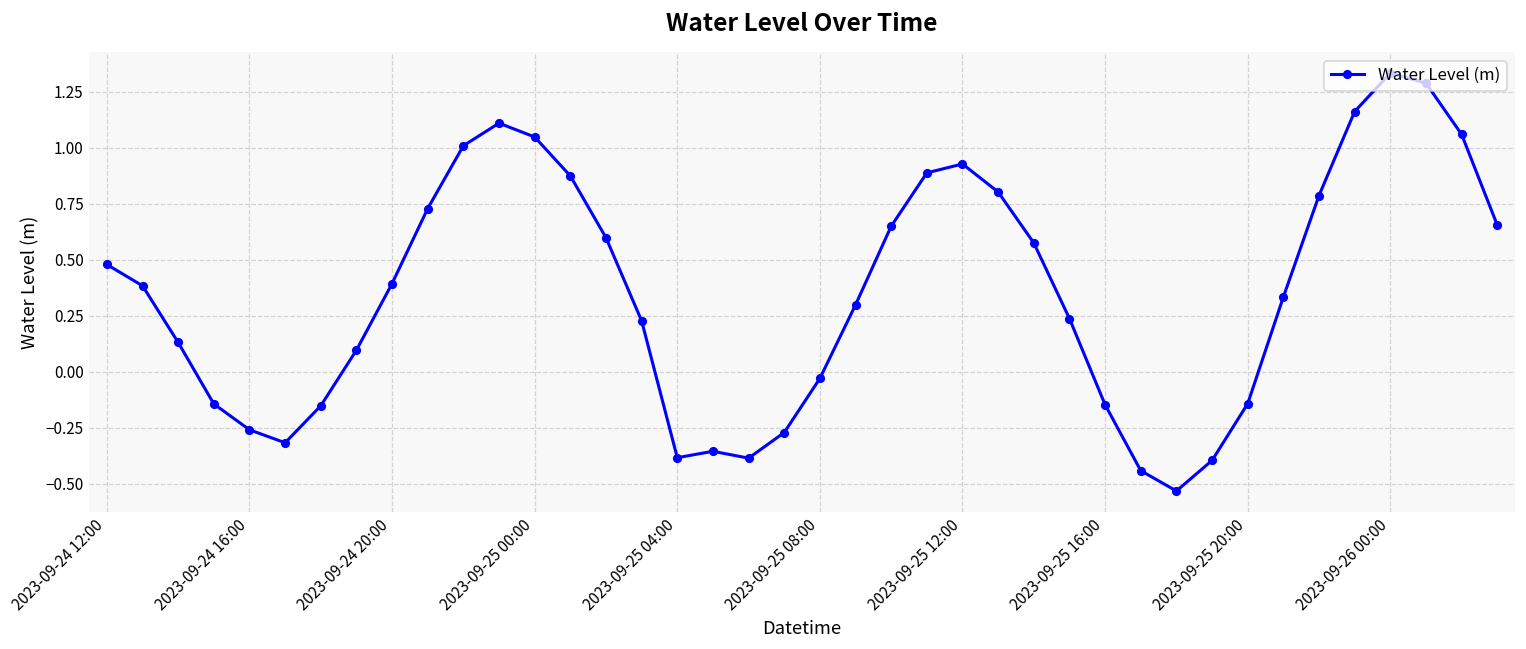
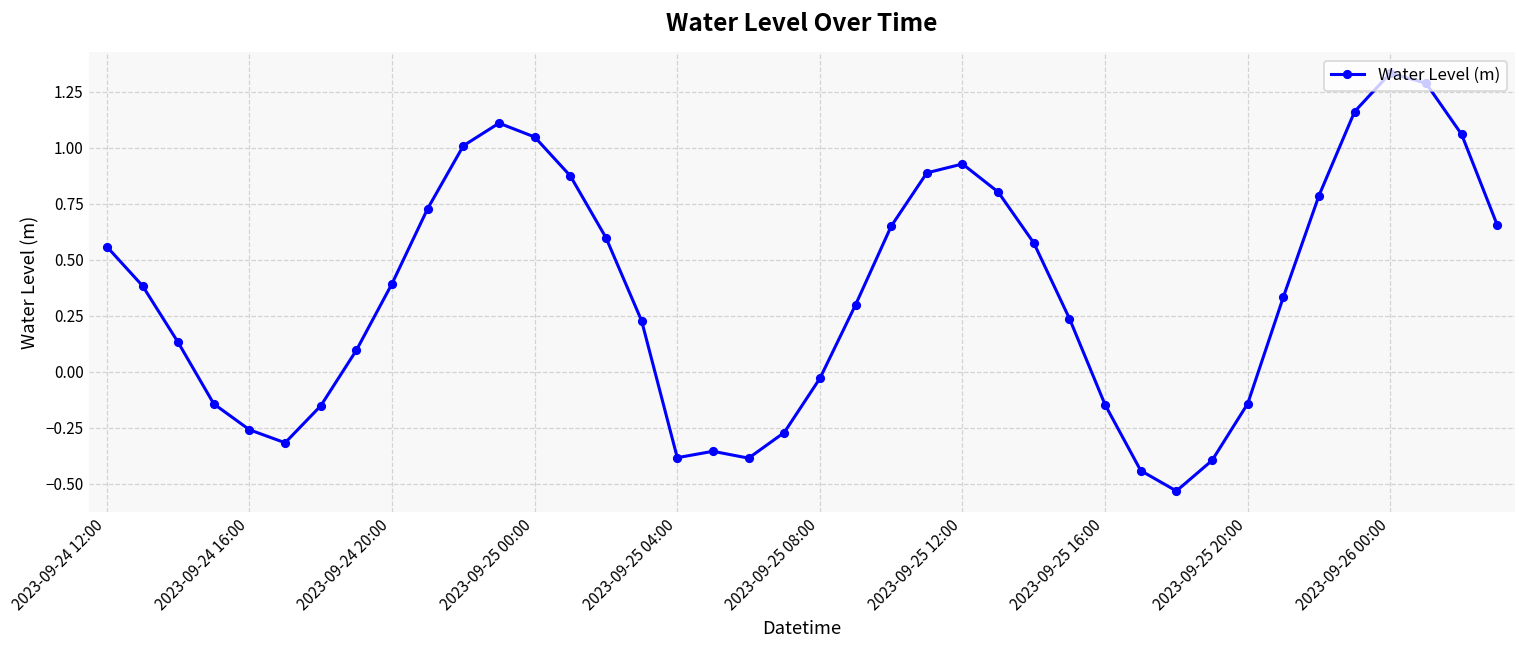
2023-09-24 12:00: 0.48 -> 0.56
